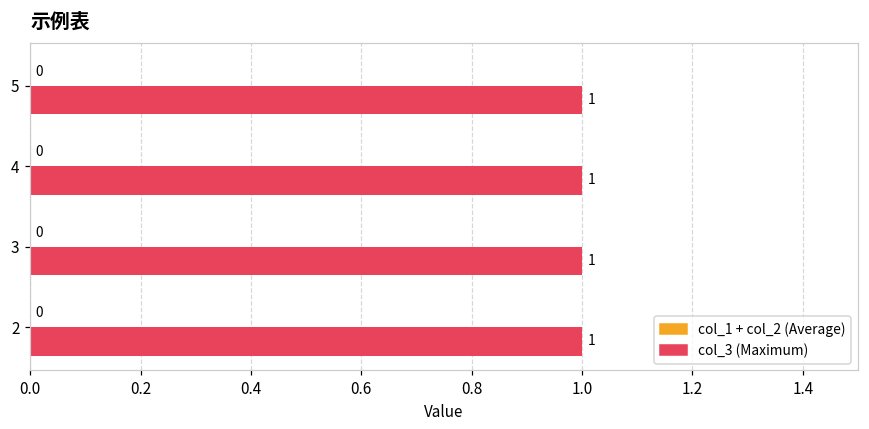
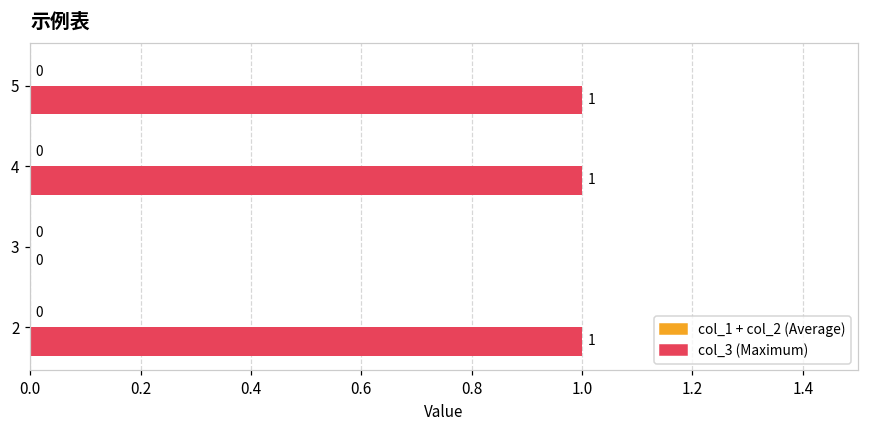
col_3 (Maximum), 3: 1 -> 0
